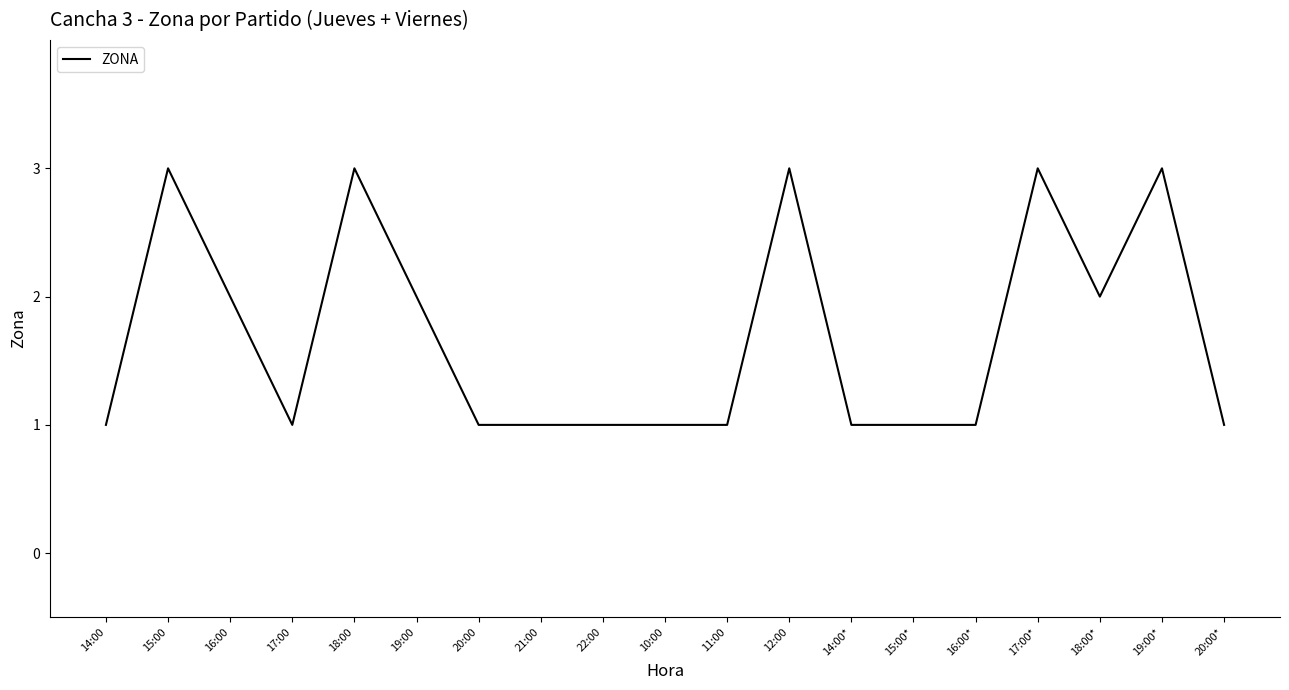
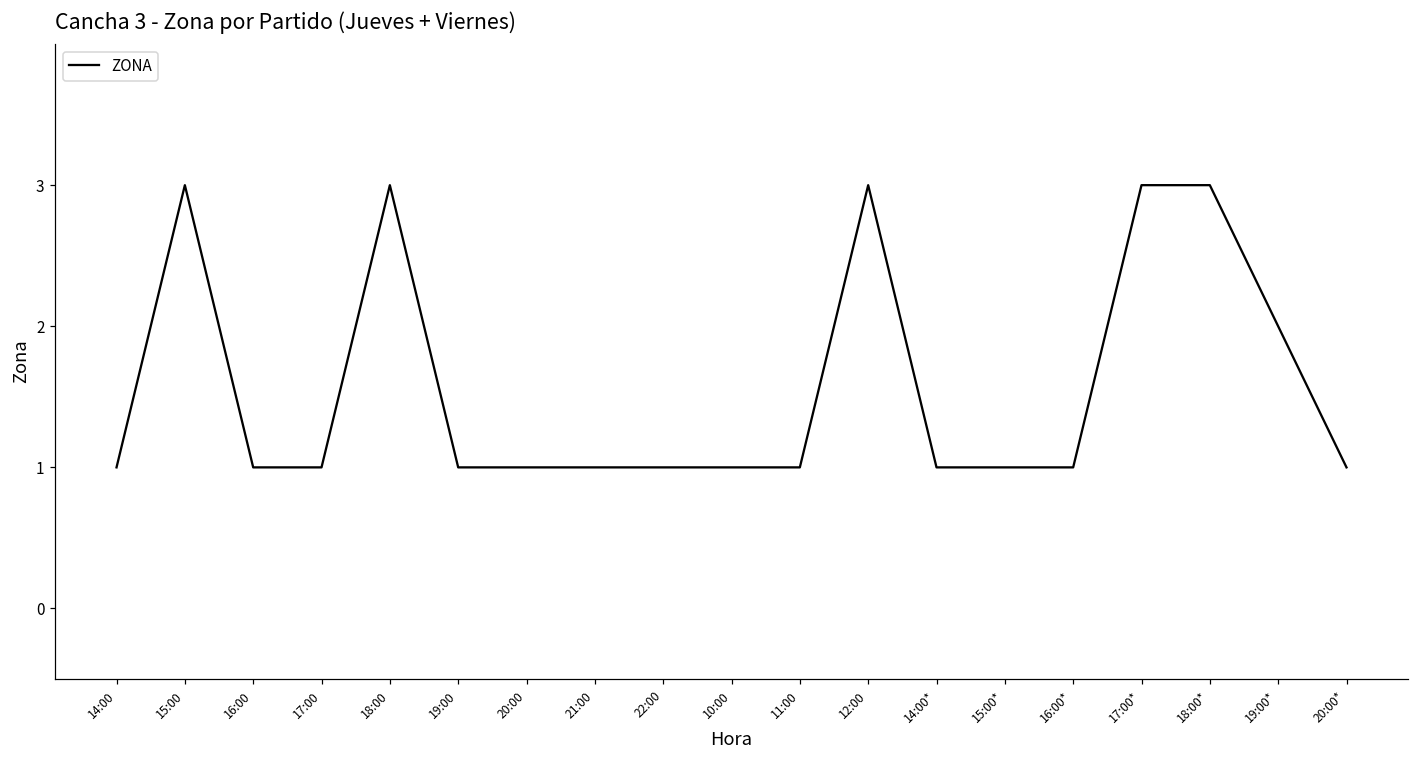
16:00: 2 -> 1
19:00: 2 -> 1
18:00*: 2 -> 3
19:00*: 3 -> 2
